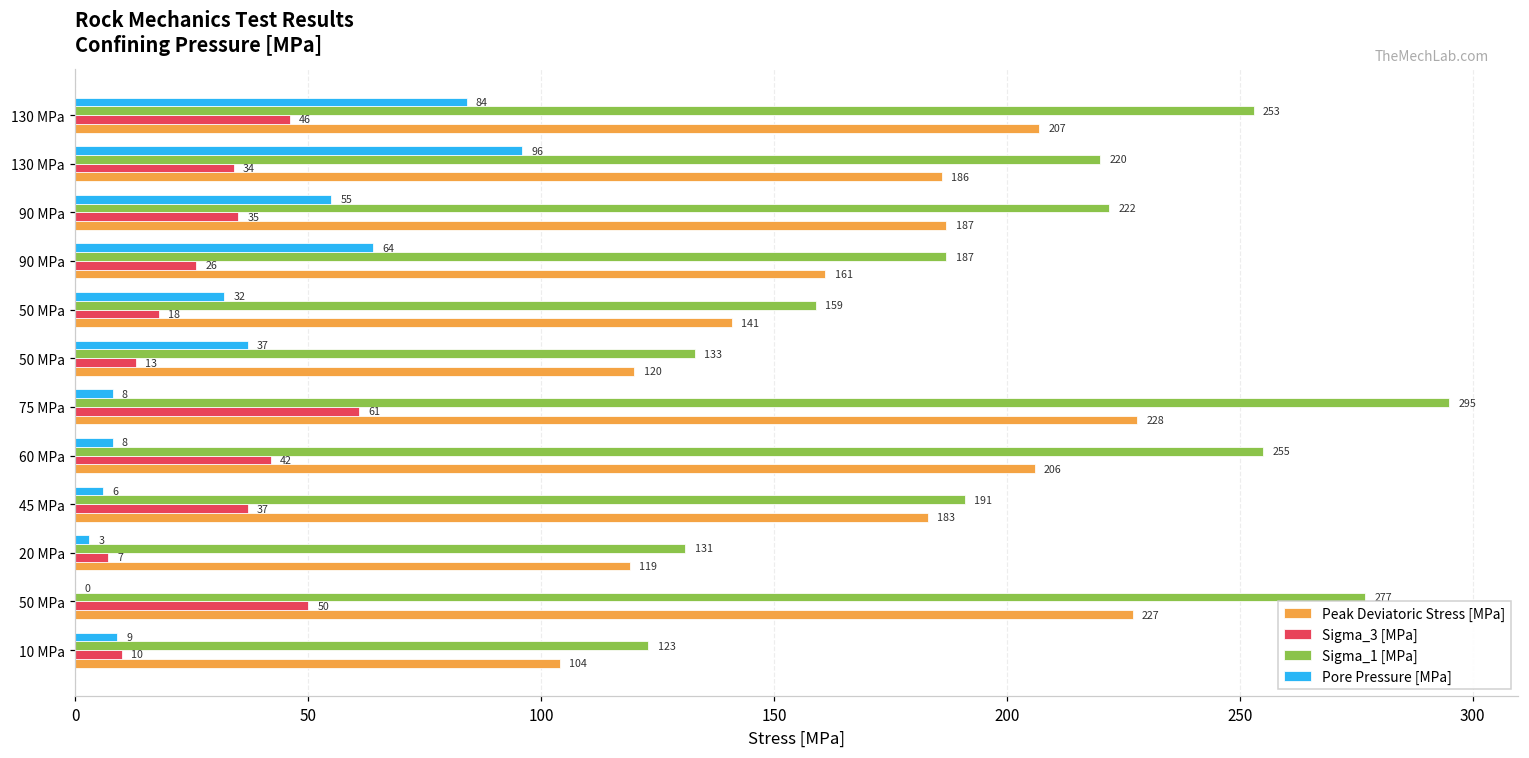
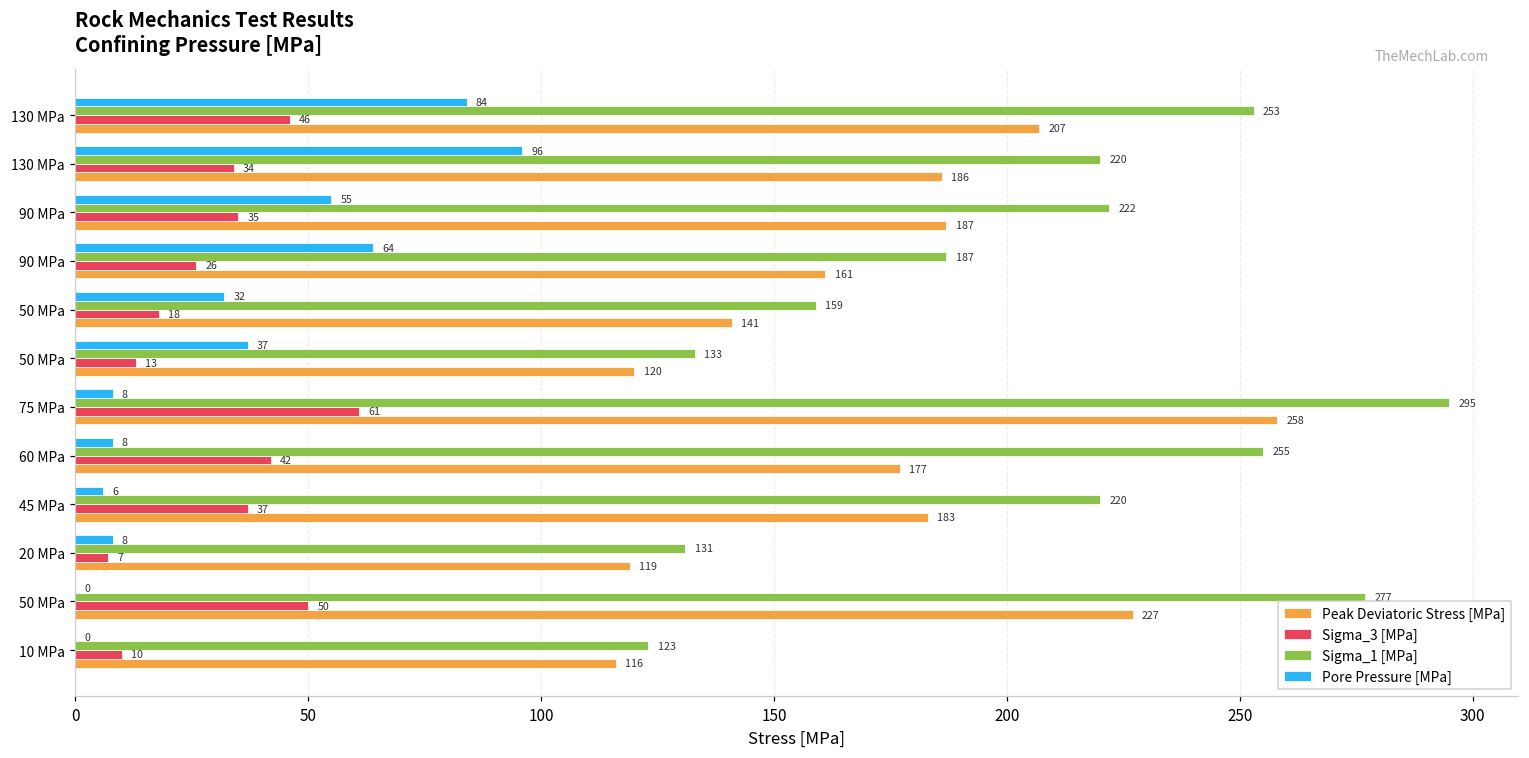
Peak Deviatoric Stress [MPa], 75 MPa: 228 -> 258
Peak Deviatoric Stress [MPa], 60 MPa: 206 -> 177
Sigma_1 [MPa], 45 MPa: 191 -> 220
Pore Pressure [MPa], 20 MPa: 3 -> 8
Pore Pressure [MPa], 10 MPa: 9 -> 0
Peak Deviatoric Stress [MPa], 10 MPa: 104 -> 116
